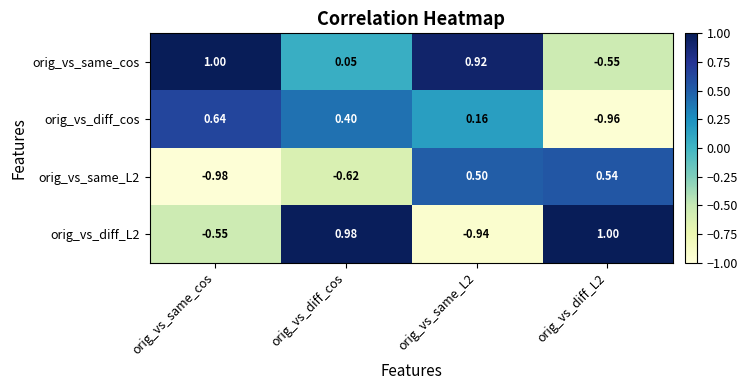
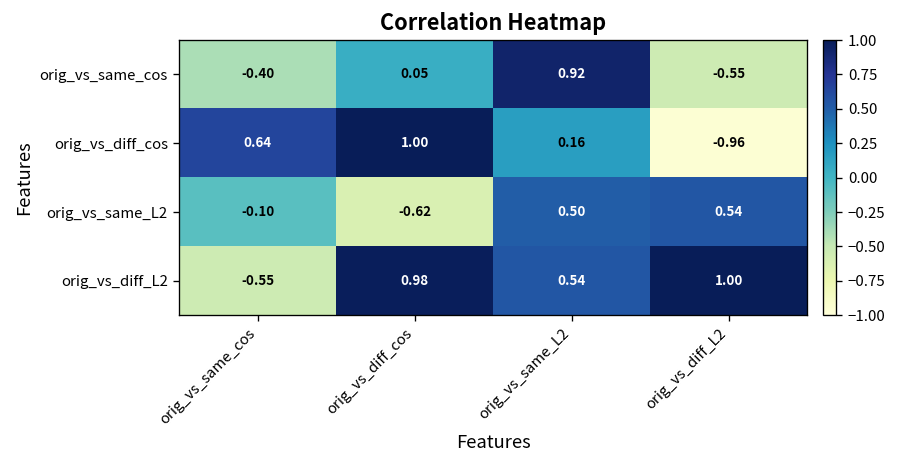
orig_vs_same_cos, orig_vs_same_cos: 1.00 -> -0.40
orig_vs_diff_cos, orig_vs_diff_cos: 0.40 -> 1.00
orig_vs_same_L2, orig_vs_same_cos: -0.98 -> -0.10
orig_vs_diff_L2, orig_vs_same_L2: -0.94 -> 0.54
